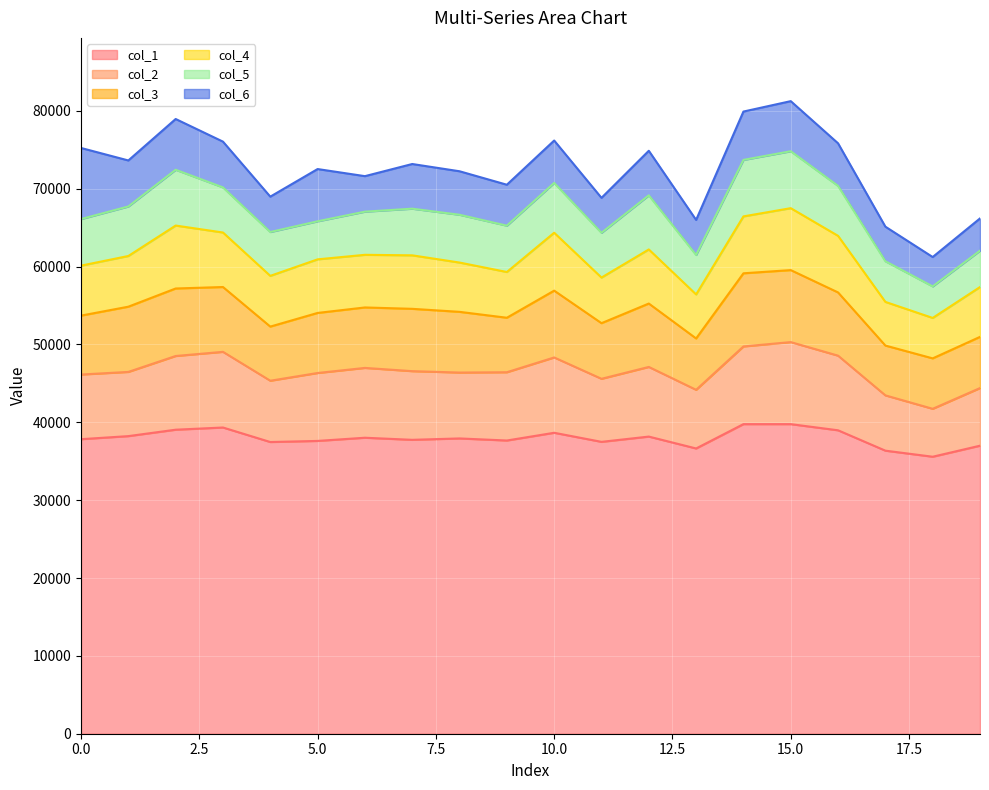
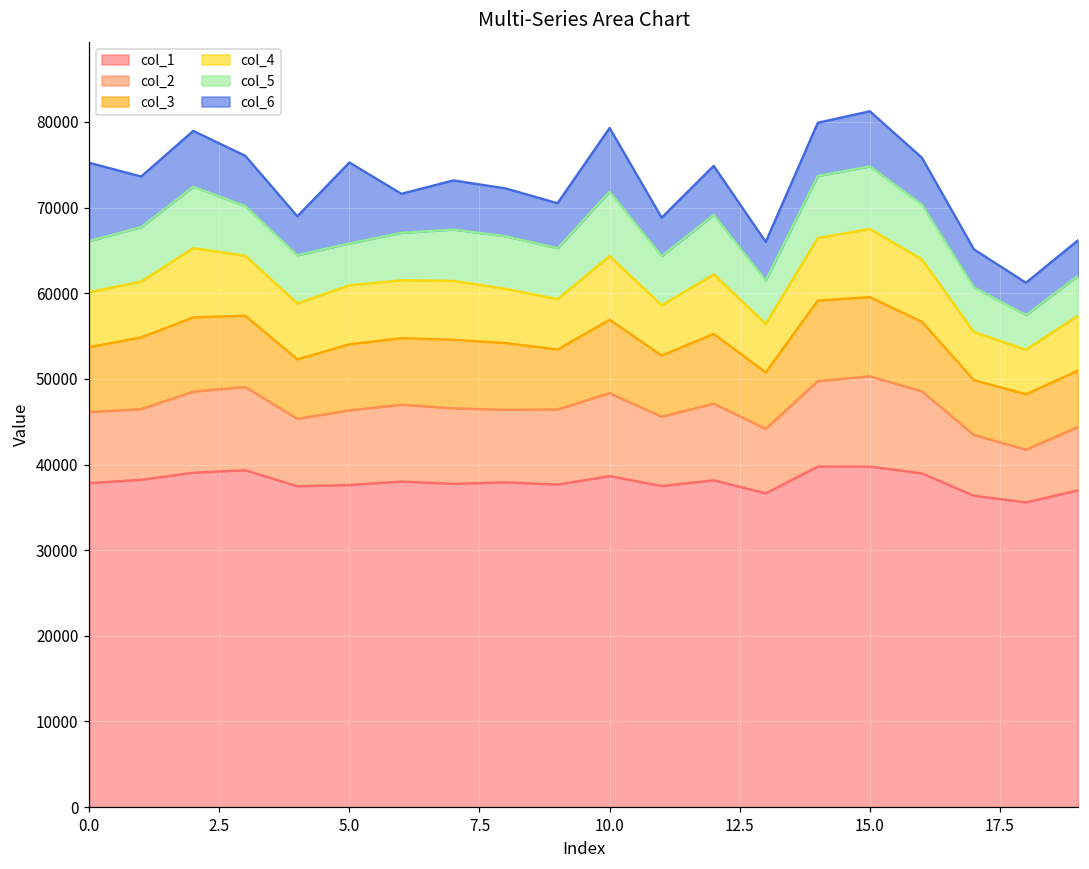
col_6, 5.0: 73000 -> 75000
col_5, 10.0: 71000 -> 72000
col_6, 10.0: 76000 -> 79000
